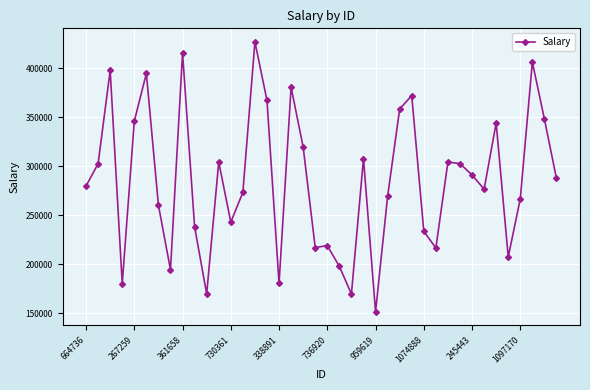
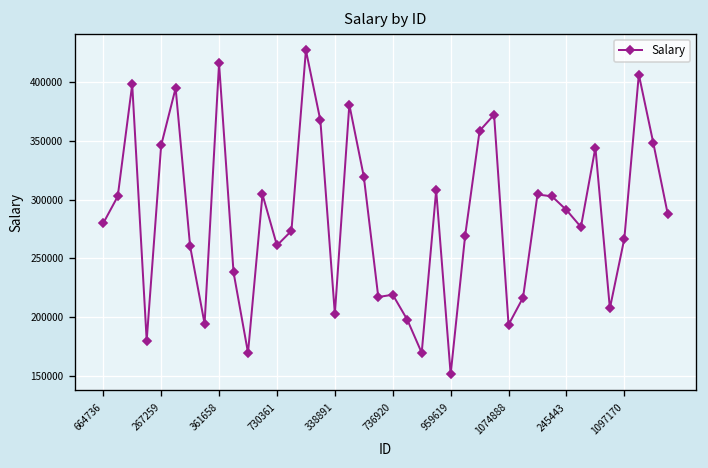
730361: 240000 -> 260000
338891: 180000 -> 200000
1074888: 230000 -> 190000
